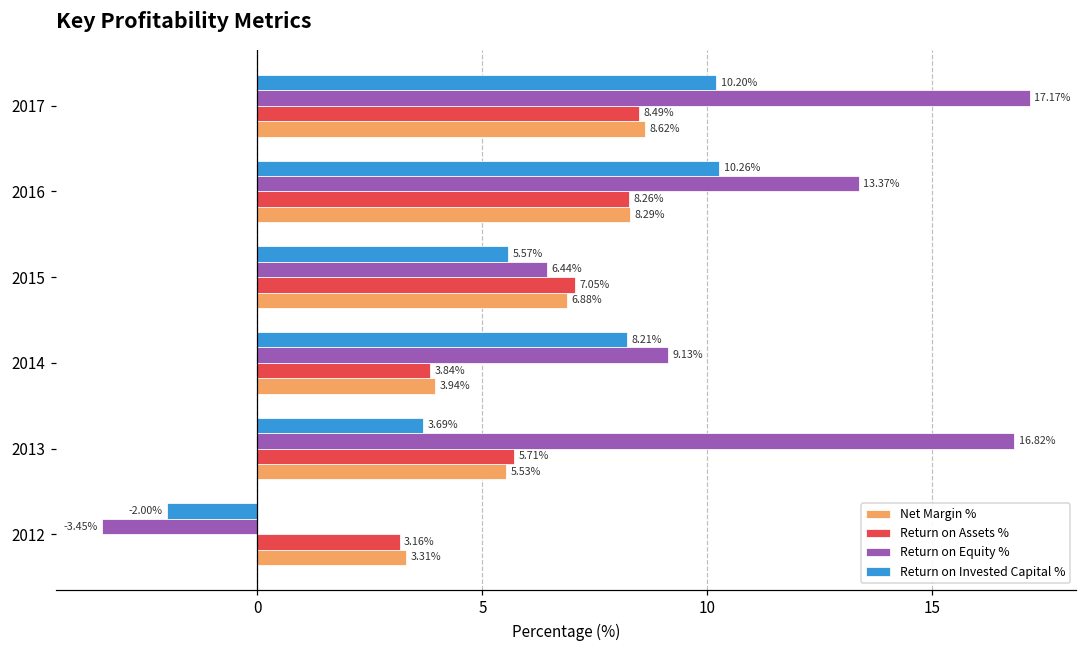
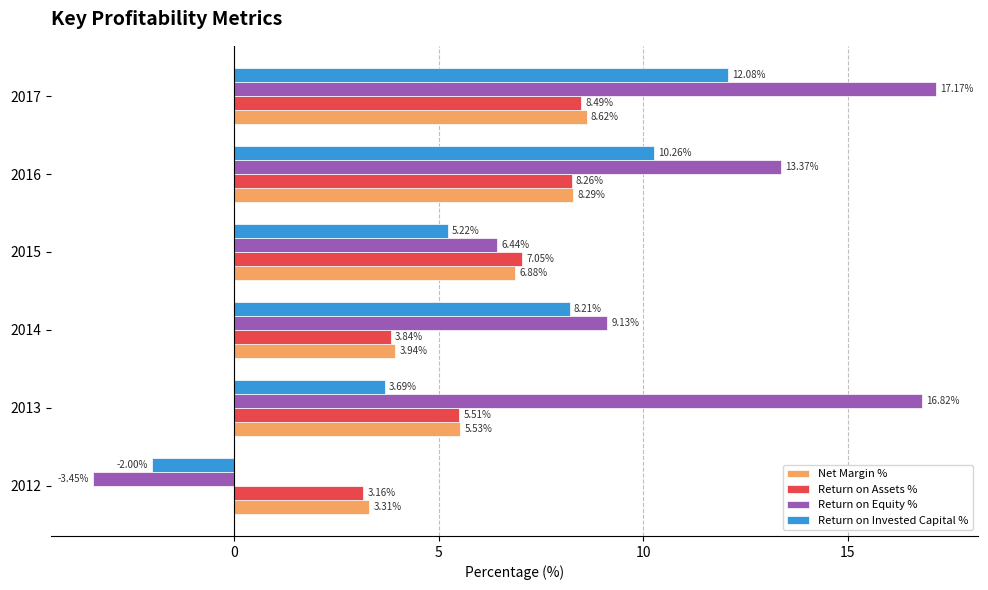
Return on Invested Capital %, 2017: 10.20% -> 12.08%
Return on Invested Capital %, 2015: 5.57% -> 5.22%
Return on Assets %, 2013: 5.71% -> 5.51%
